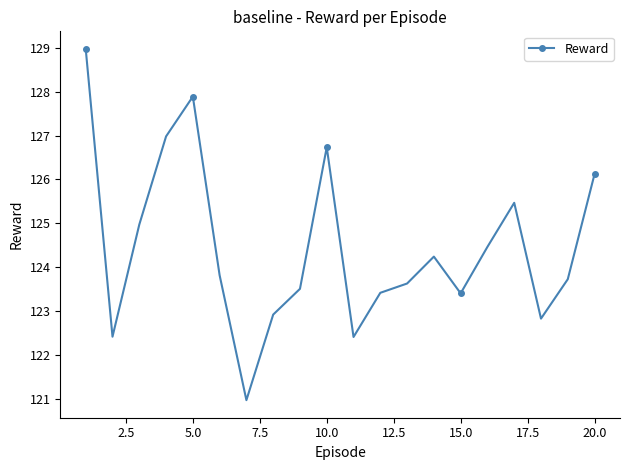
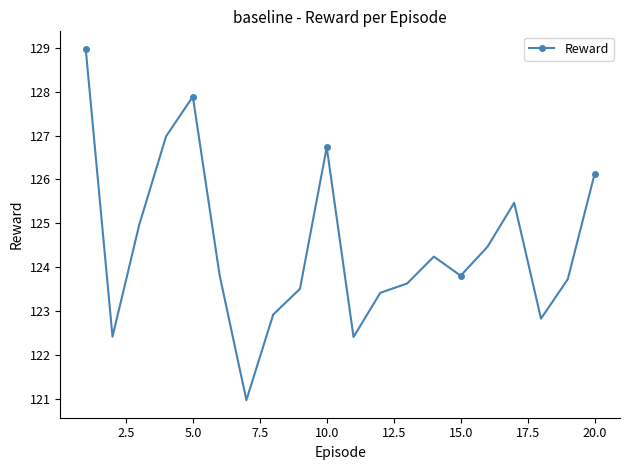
15.0: 123.4 -> 123.8
